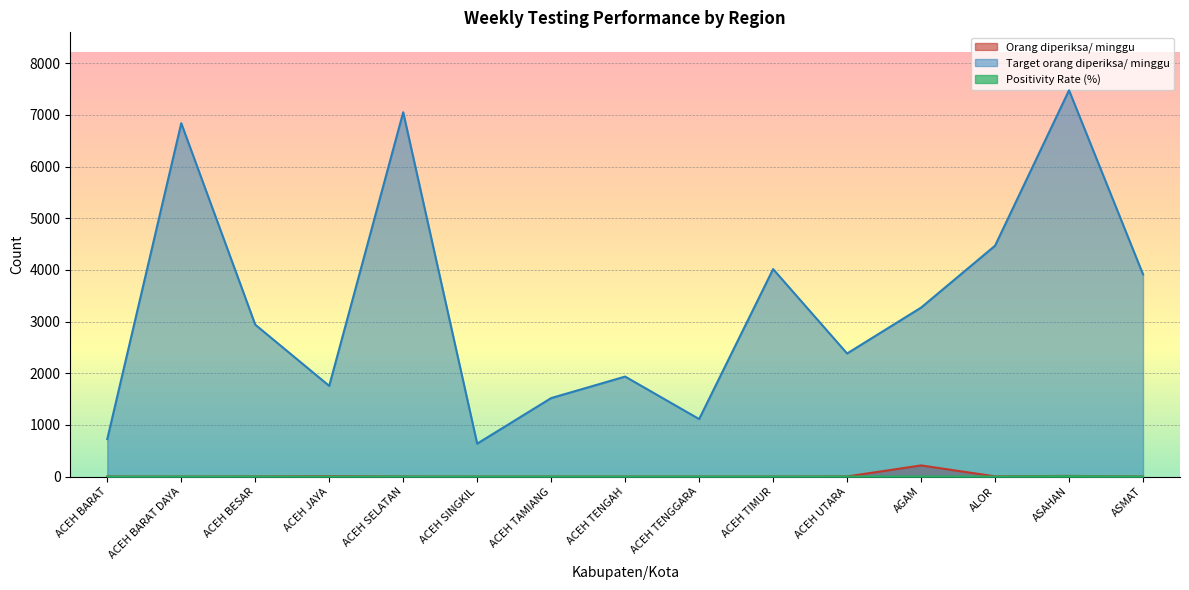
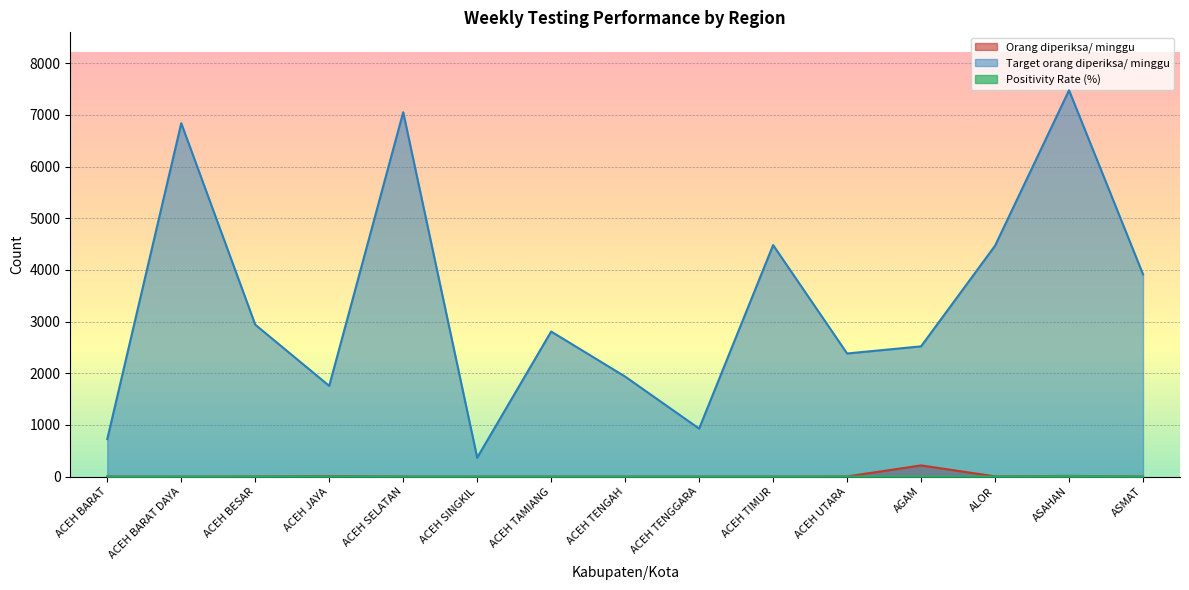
Target orang diperiksa/ minggu, ACEH SINGKIL: 600 -> 400
Target orang diperiksa/ minggu, ACEH TAMIANG: 1500 -> 2800
Target orang diperiksa/ minggu, ACEH TENGGARA: 1100 -> 900
Target orang diperiksa/ minggu, ACEH TIMUR: 4000 -> 4500
Target orang diperiksa/ minggu, AGAM: 3300 -> 2500
